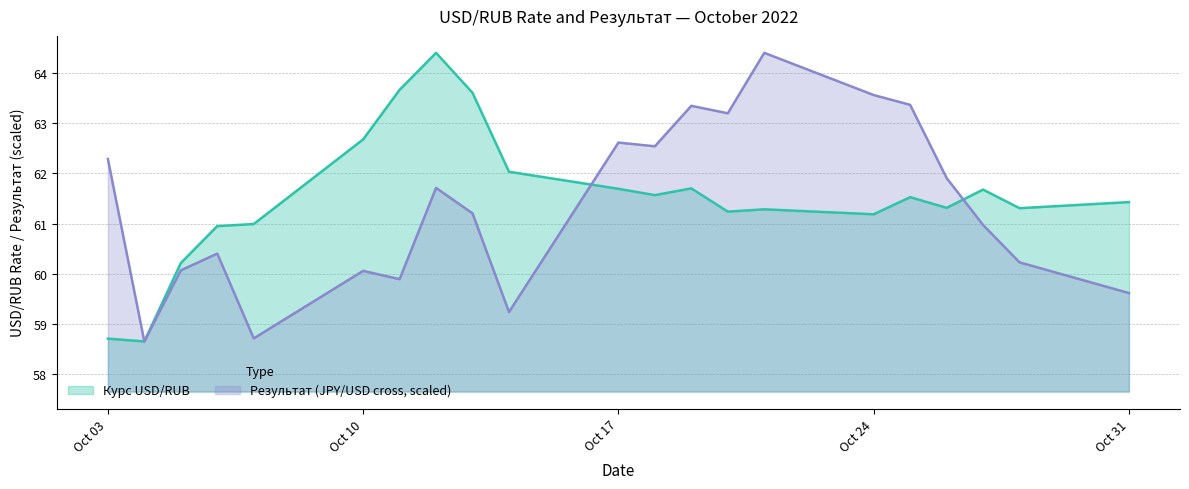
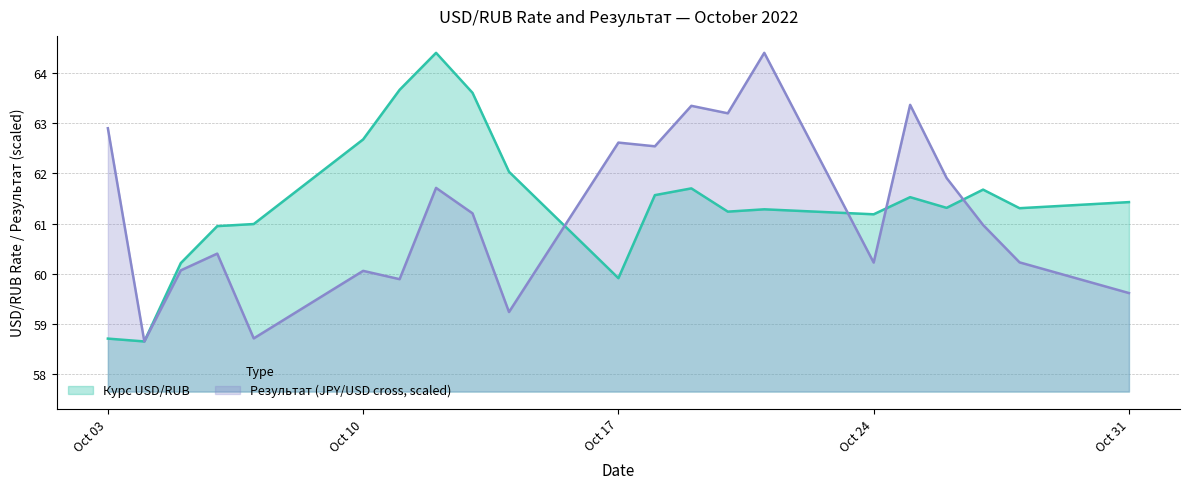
Результат (JPY/USD cross, scaled), Oct 03: 62.3 -> 62.9
Курс USD/RUB, Oct 17: 61.7 -> 59.9
Результат (JPY/USD cross, scaled), Oct 24: 63.6 -> 60.2
